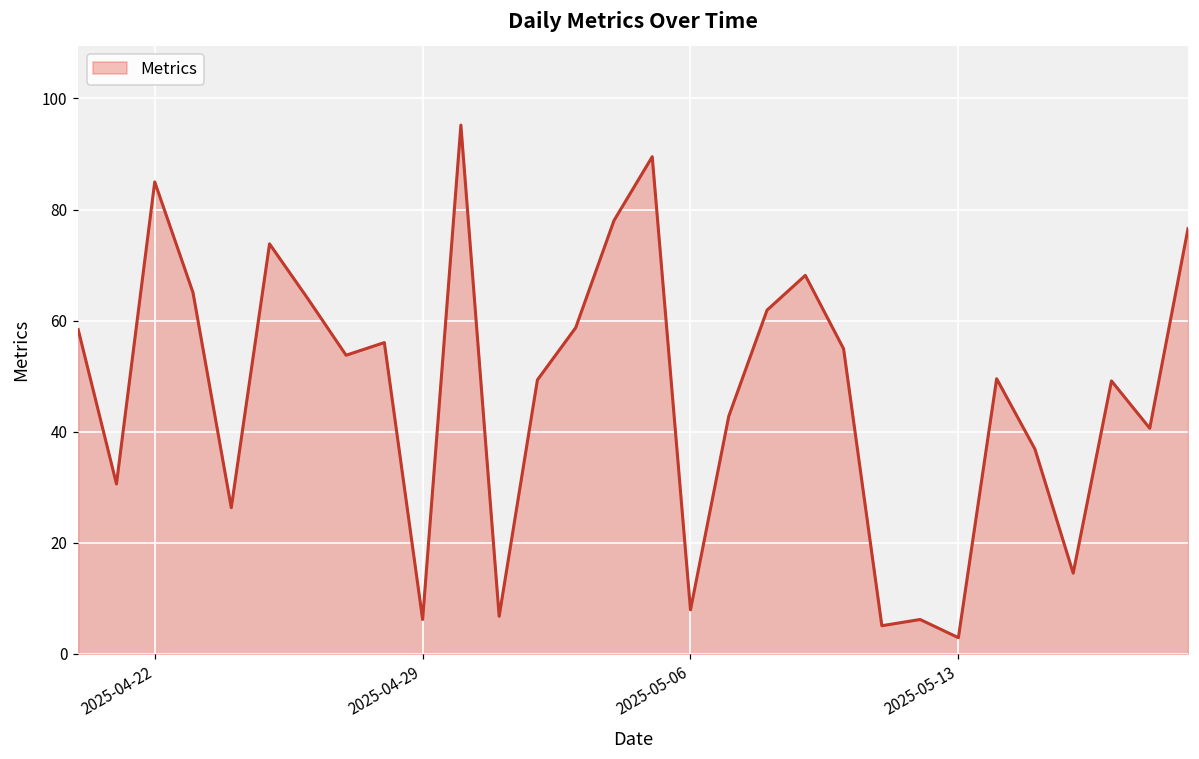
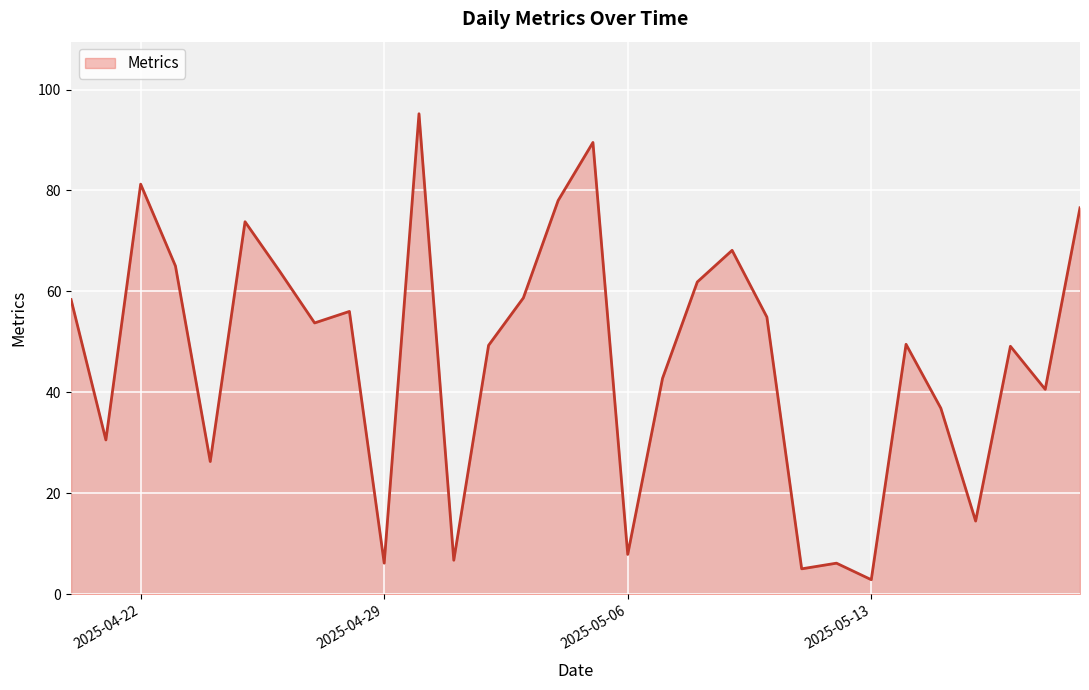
2025-04-22: 85 -> 81
